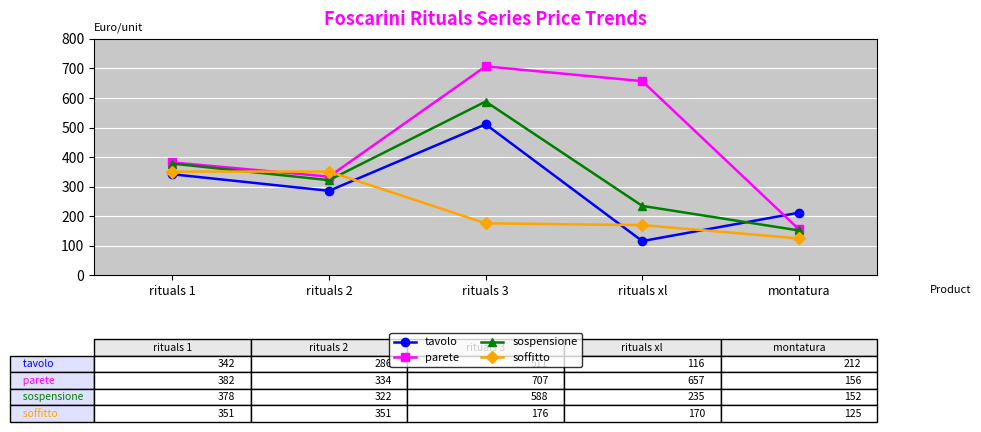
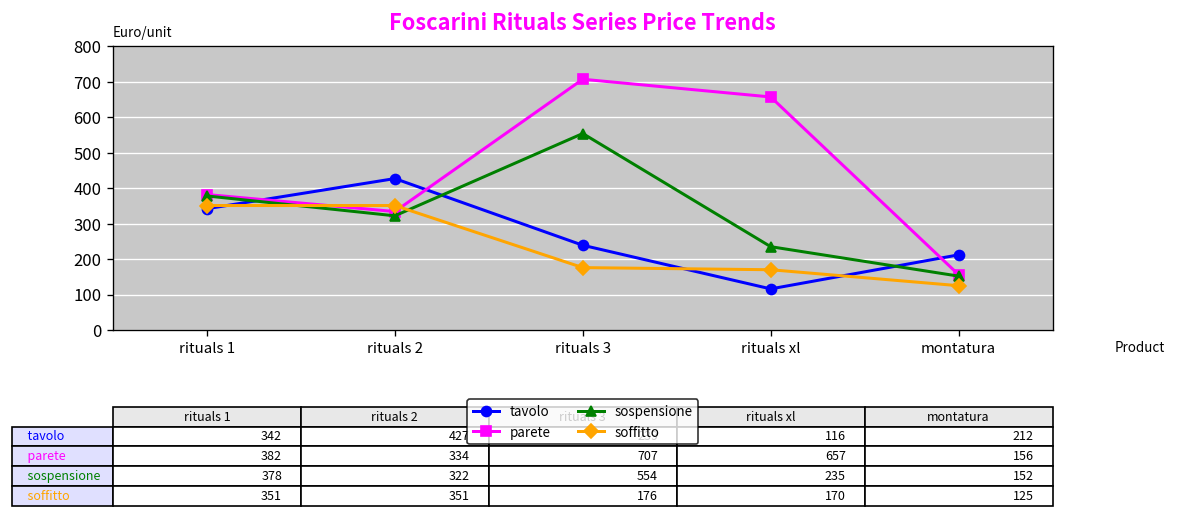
tavolo, rituals 2: 290 -> 430
tavolo, rituals 3: 510 -> 240
sospensione, rituals 3: 588 -> 554
